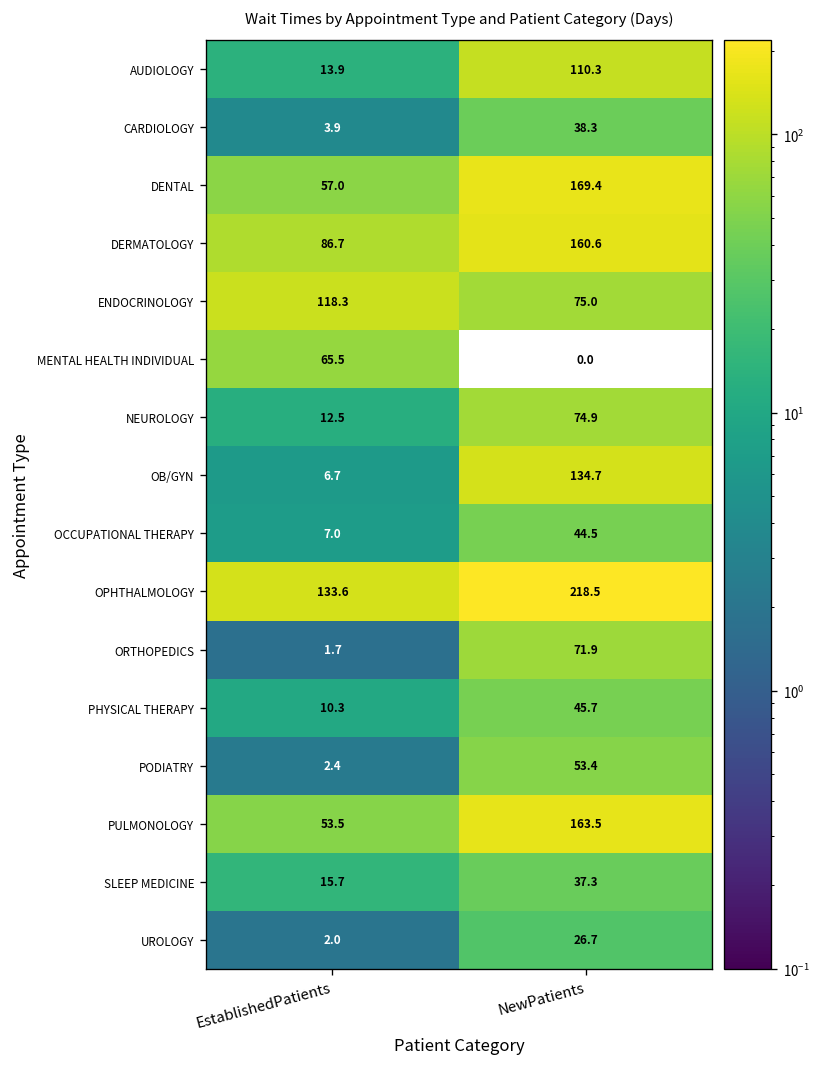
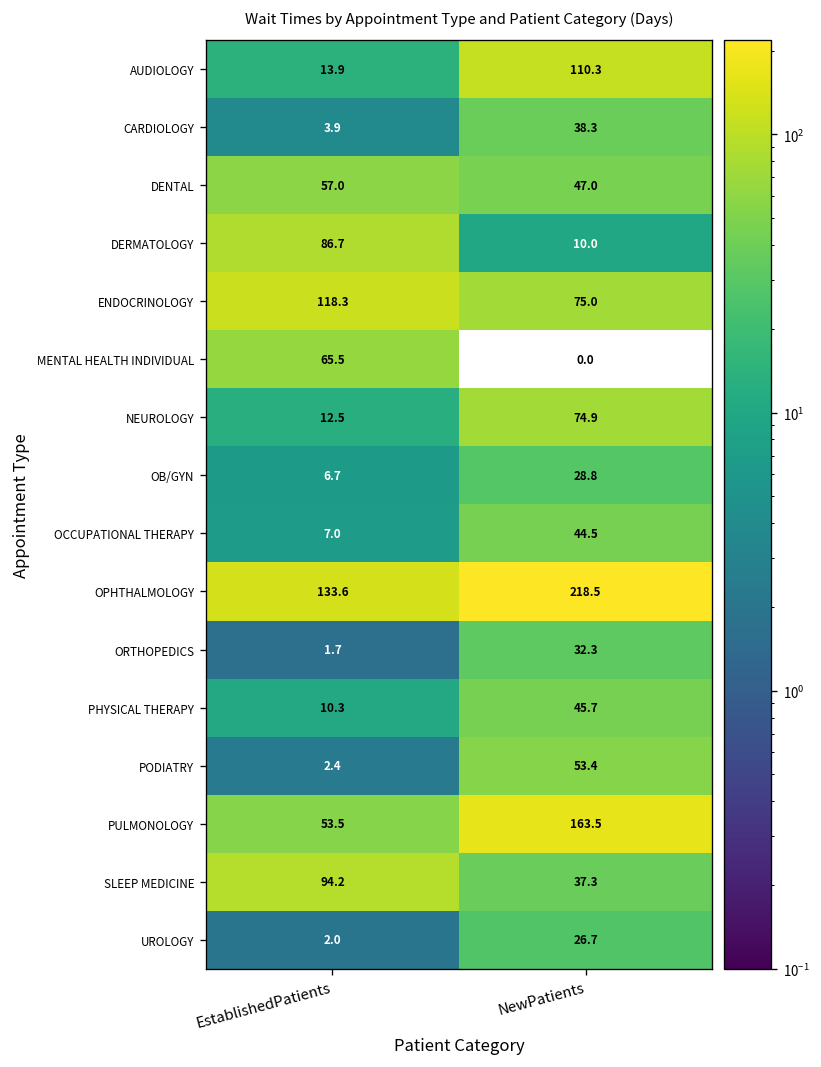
DENTAL, NewPatients: 169.4 -> 47.0
DERMATOLOGY, NewPatients: 160.6 -> 10.0
OB/GYN, NewPatients: 134.7 -> 28.8
ORTHOPEDICS, NewPatients: 71.9 -> 32.3
SLEEP MEDICINE, EstablishedPatients: 15.7 -> 94.2
